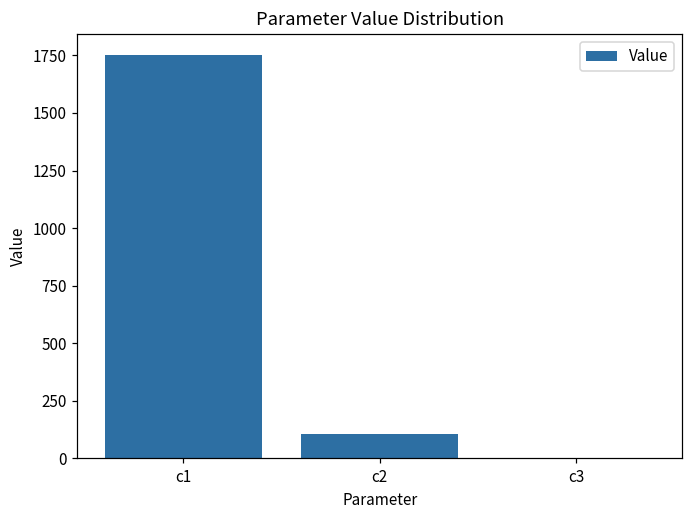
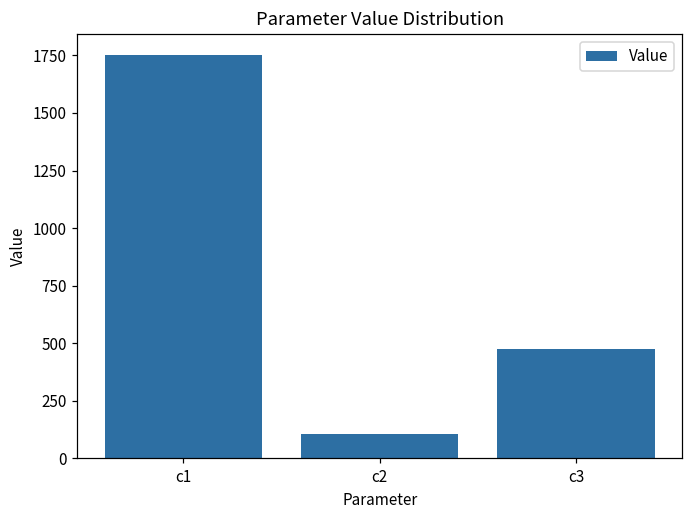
c3: 0 -> 480
